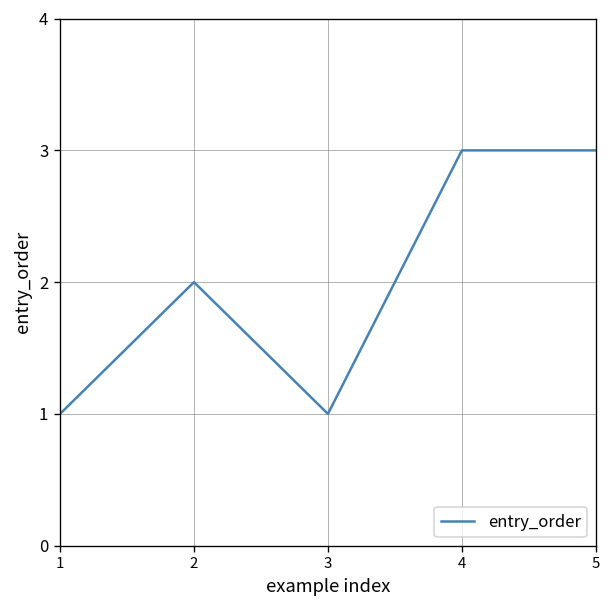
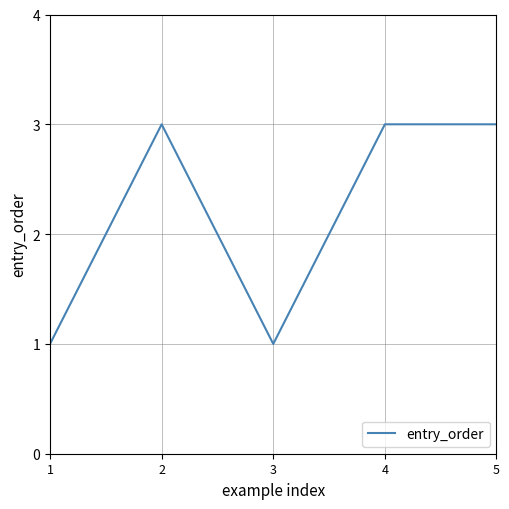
2: 2 -> 3
